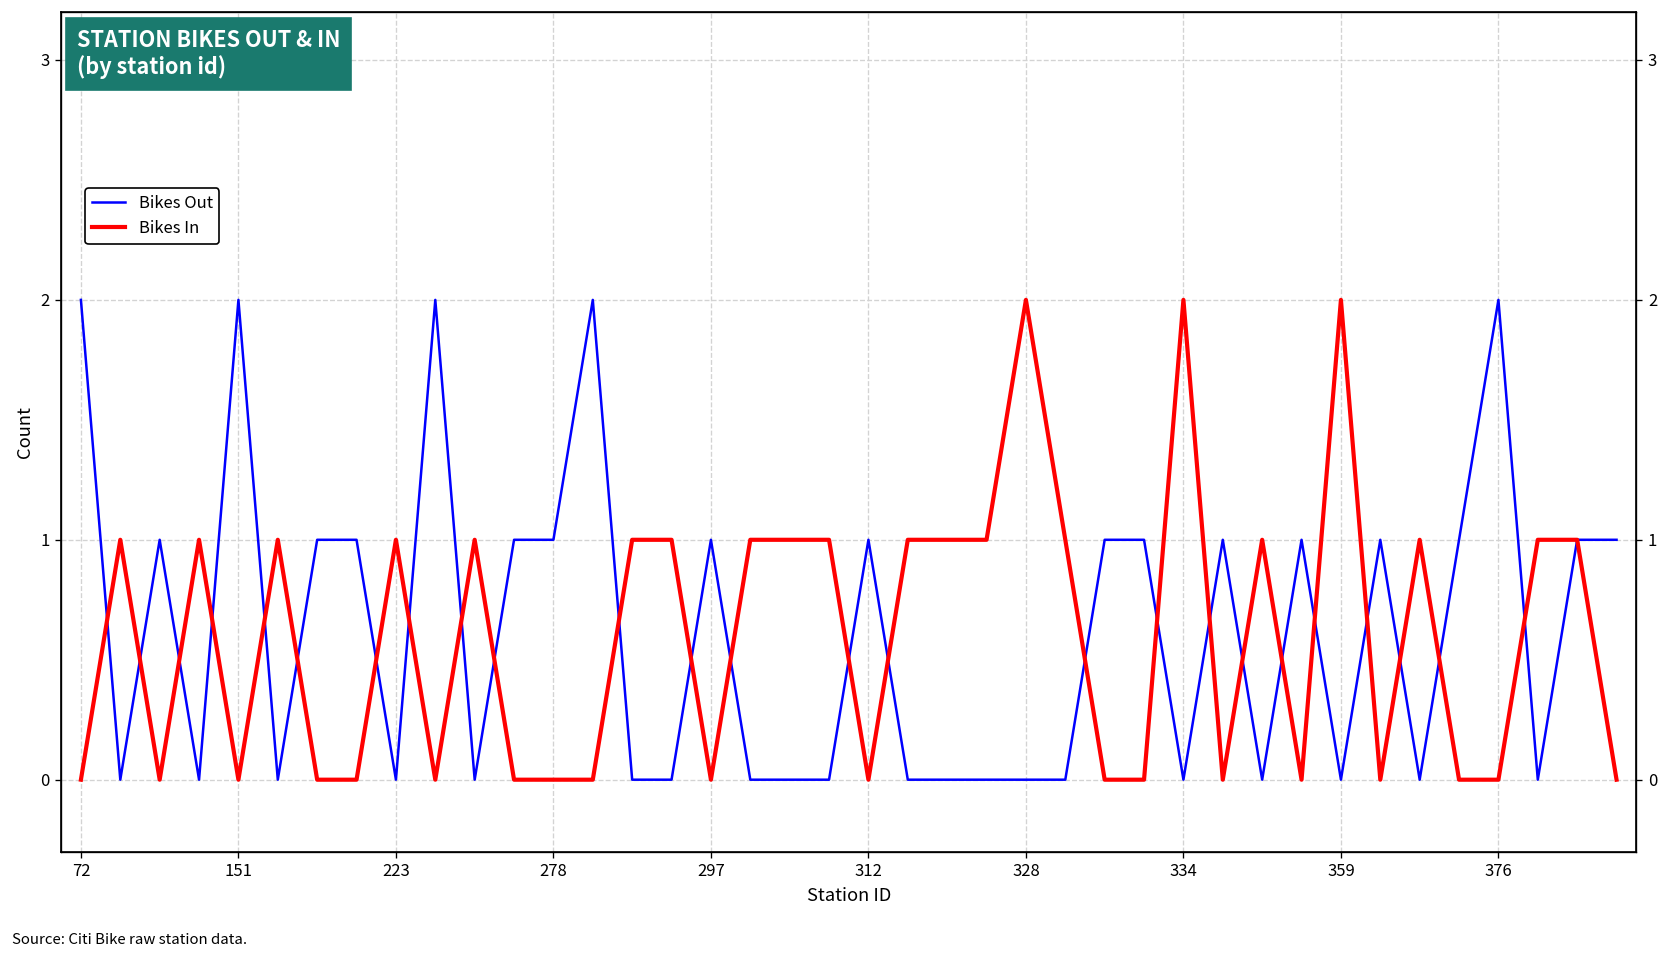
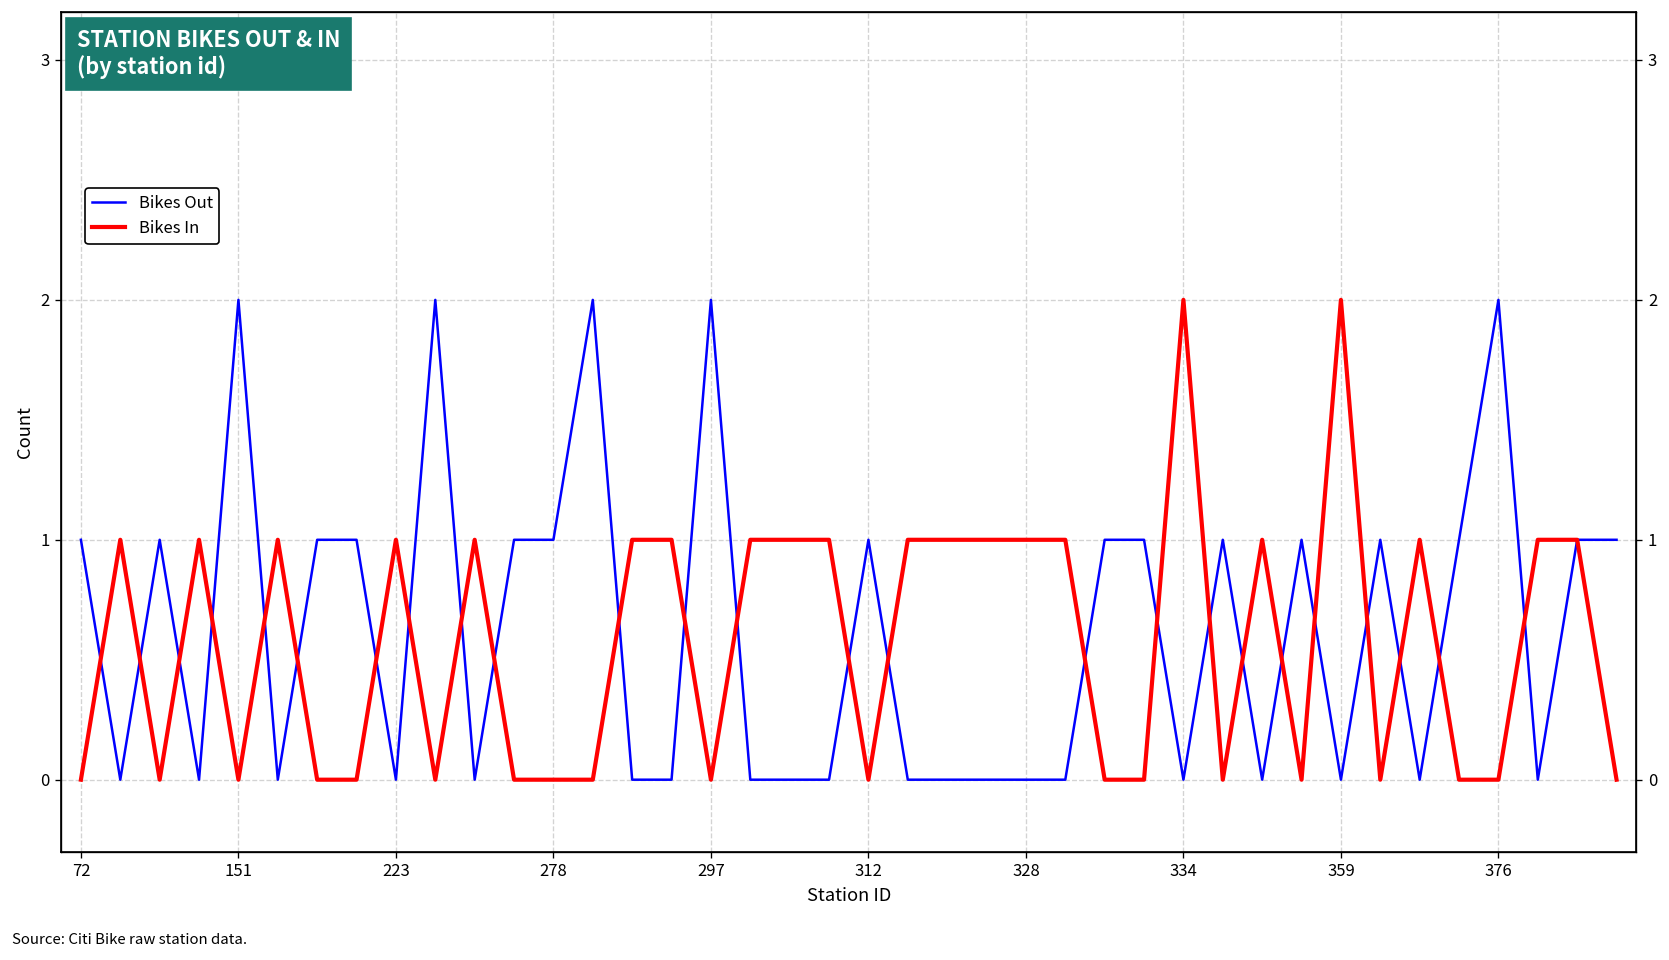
Bikes Out, 72: 2 -> 1
Bikes Out, 297: 1 -> 2
Bikes In, 328: 2 -> 1
